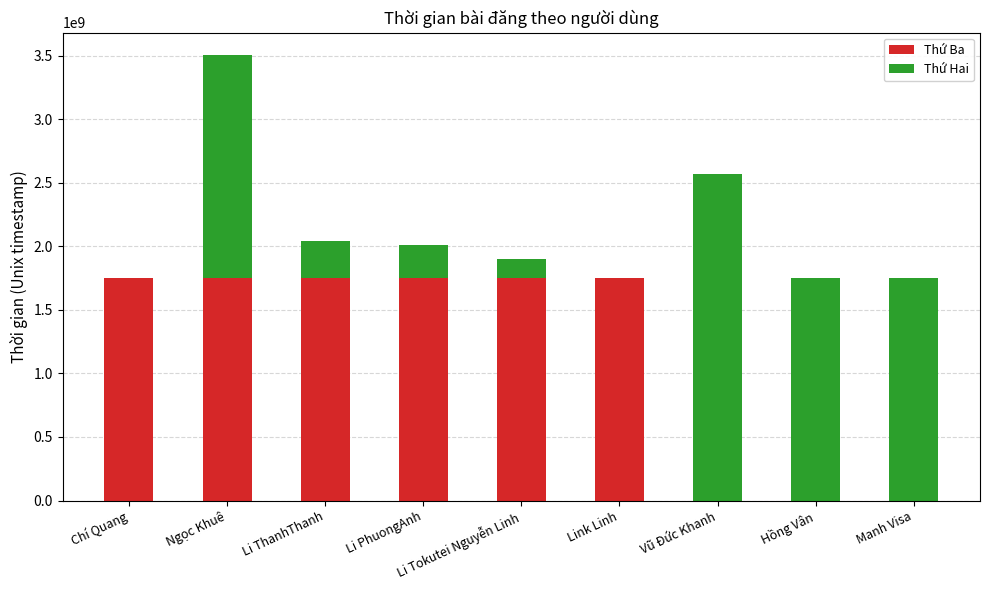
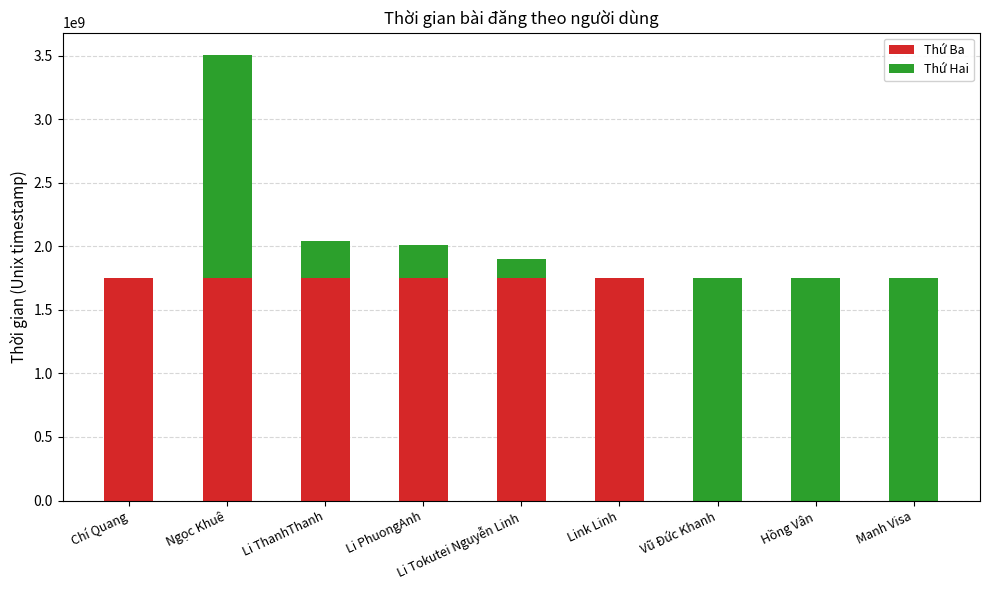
Thứ Hai, Vũ Đức Khanh: 2570000000 -> 1750000000
